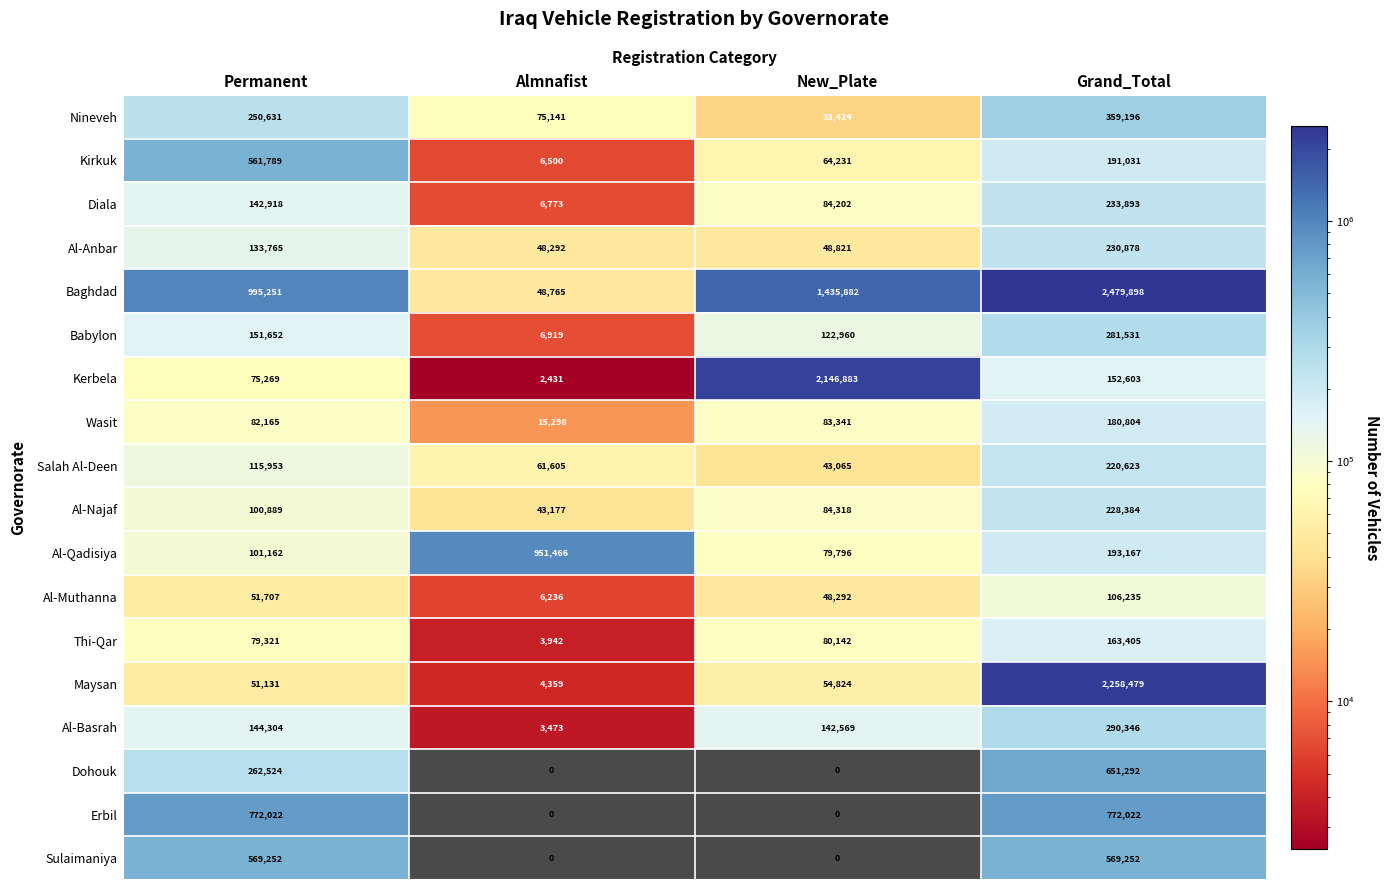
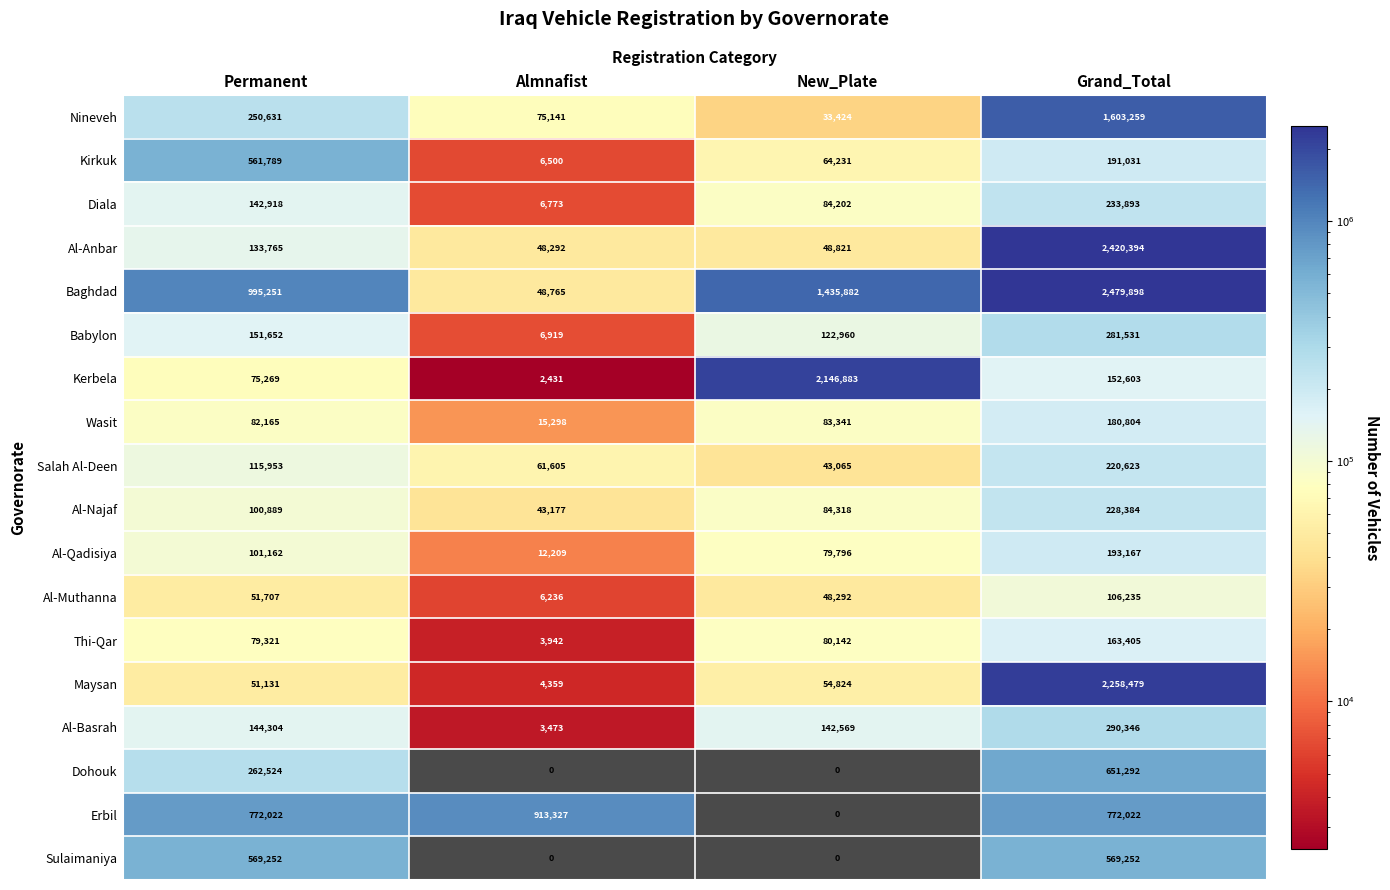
Nineveh, Grand_Total: 359,196 -> 1,603,259
Al-Anbar, Grand_Total: 230,878 -> 2,420,394
Al-Qadisiya, Almnafist: 951,466 -> 12,209
Erbil, Almnafist: 0 -> 913,327
